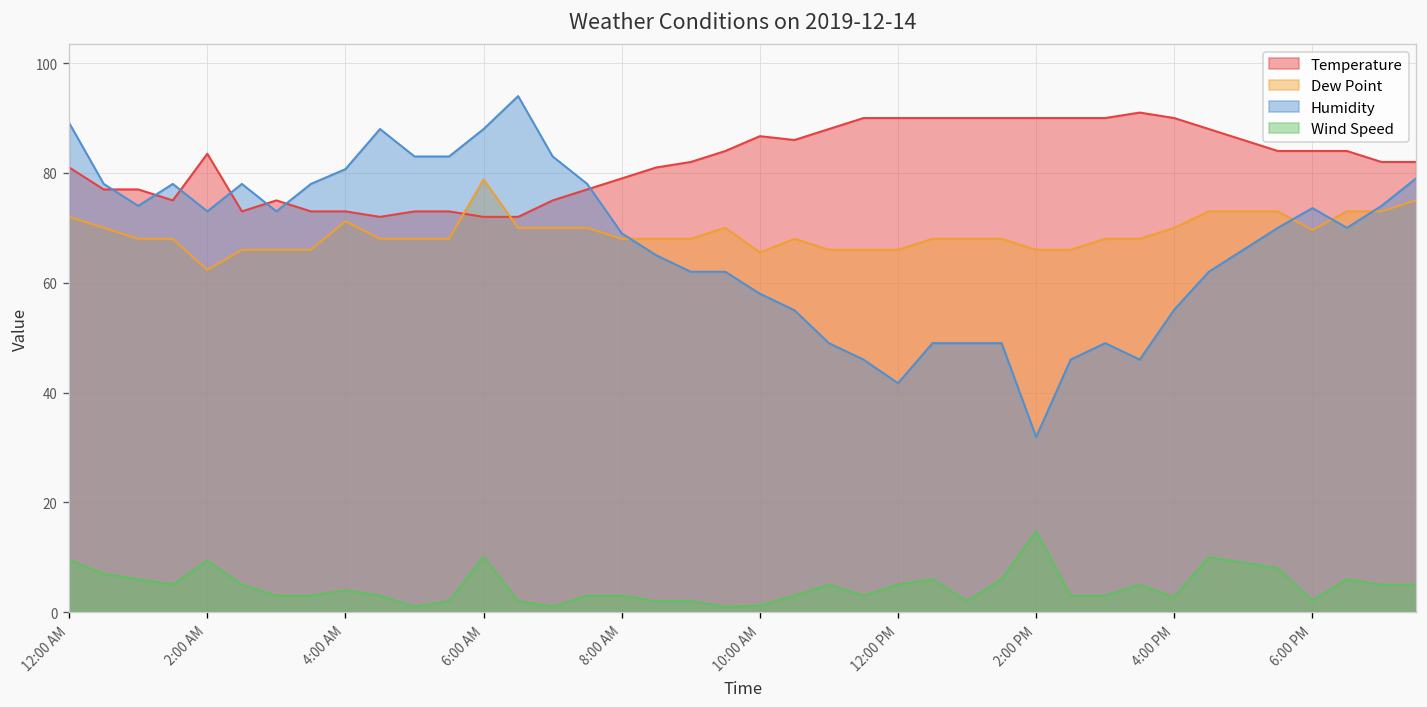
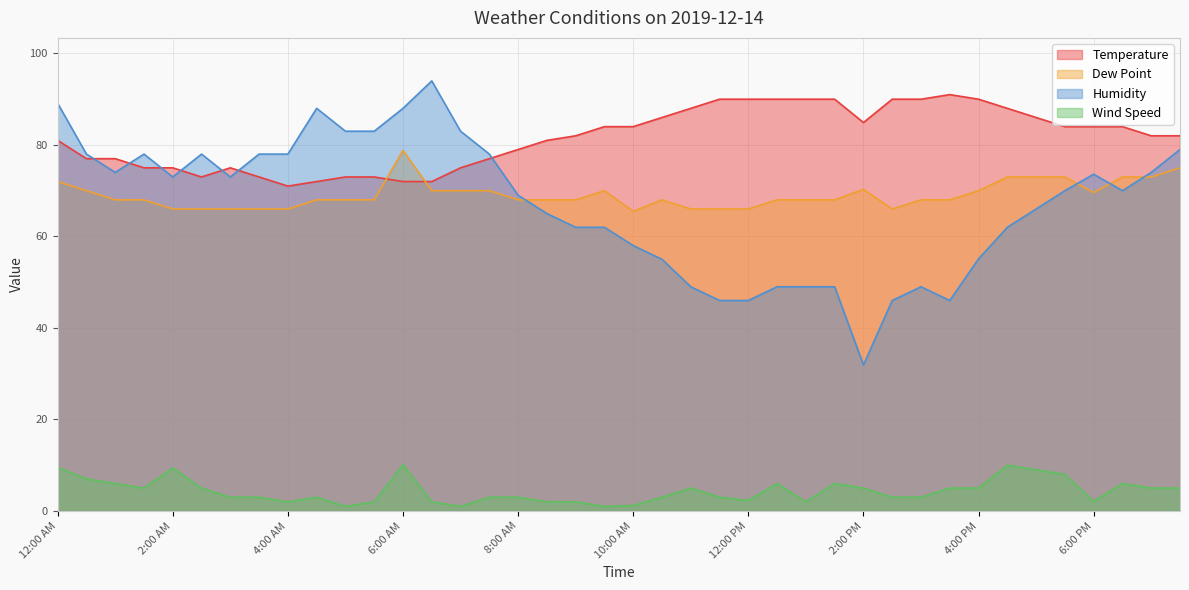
Temperature, 2:00 AM: 84 -> 75
Dew Point, 2:00 AM: 62 -> 66
Temperature, 4:00 AM: 73 -> 71
Dew Point, 4:00 AM: 71 -> 66
Humidity, 4:00 AM: 81 -> 78
Wind Speed, 4:00 AM: 4 -> 2
Temperature, 10:00 AM: 87 -> 84
Humidity, 12:00 PM: 42 -> 46
Wind Speed, 12:00 PM: 5 -> 2
Temperature, 2:00 PM: 90 -> 85
Dew Point, 2:00 PM: 66 -> 70
Wind Speed, 2:00 PM: 15 -> 5
Wind Speed, 4:00 PM: 3 -> 5
